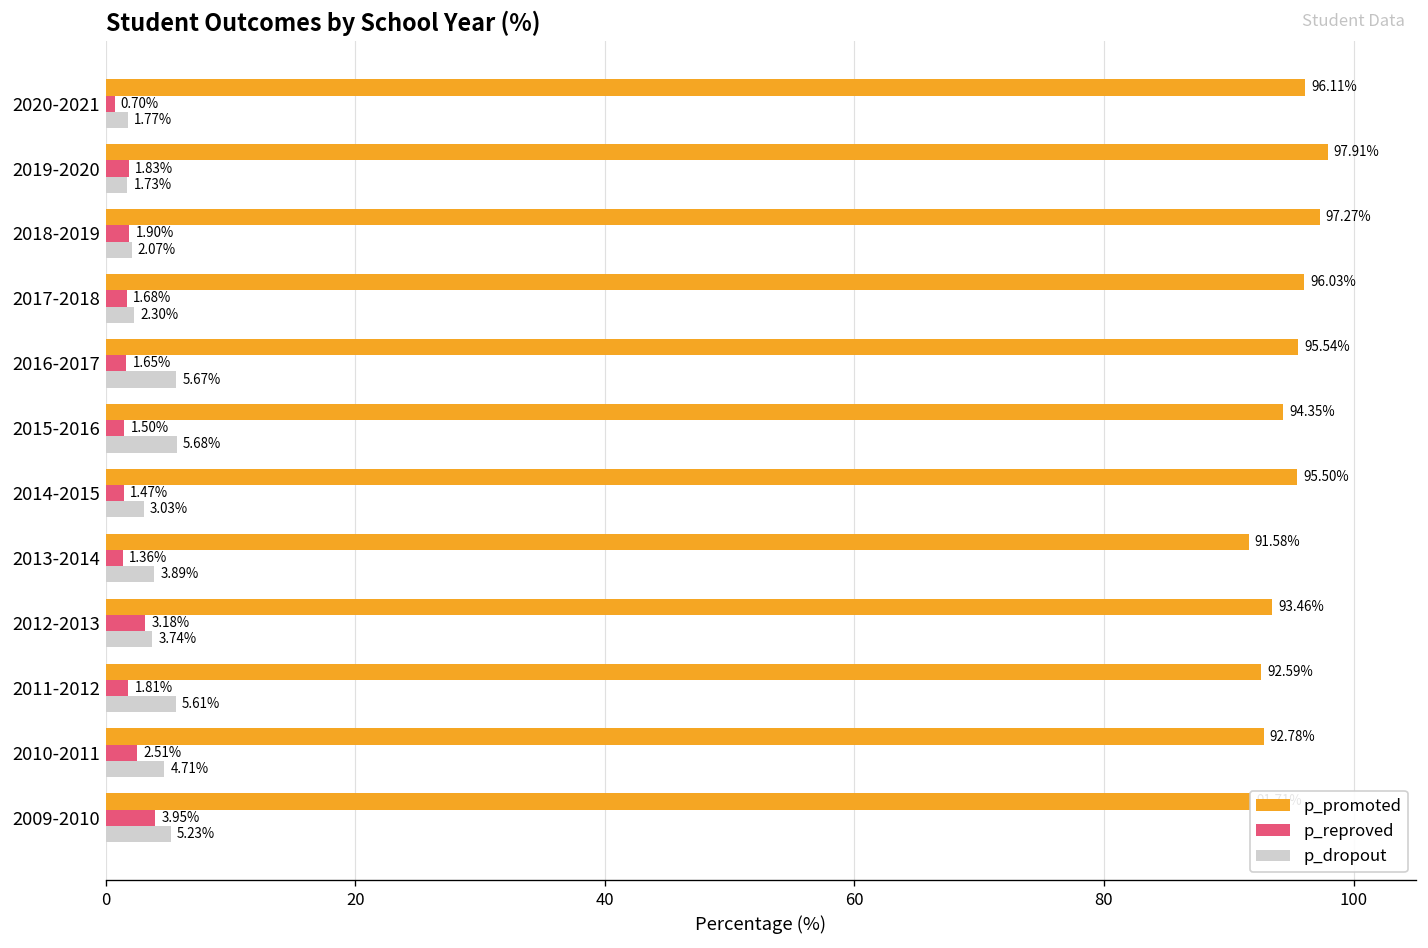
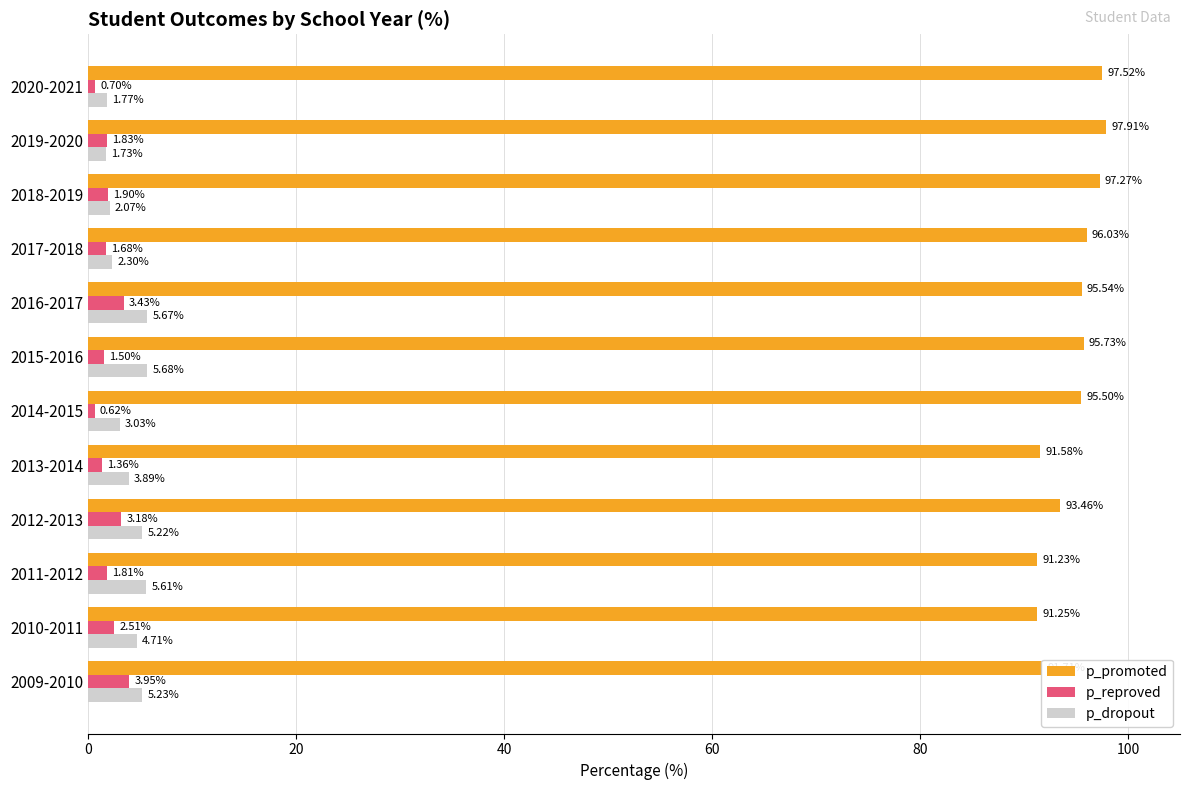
p_promoted, 2020-2021: 96.11% -> 97.52%
p_reproved, 2016-2017: 1.65% -> 3.43%
p_promoted, 2015-2016: 94.35% -> 95.73%
p_reproved, 2014-2015: 1.47% -> 0.62%
p_dropout, 2012-2013: 3.74% -> 5.22%
p_promoted, 2011-2012: 92.59% -> 91.23%
p_promoted, 2010-2011: 92.78% -> 91.25%
